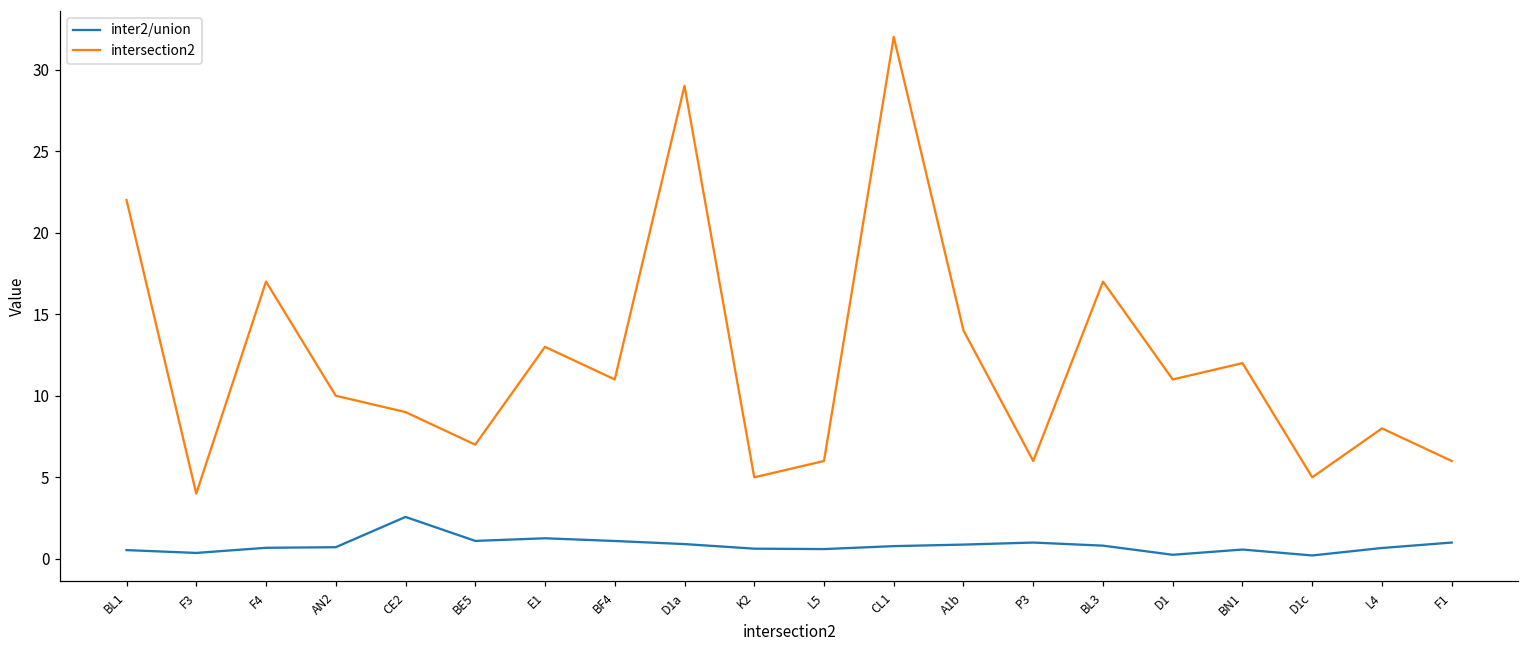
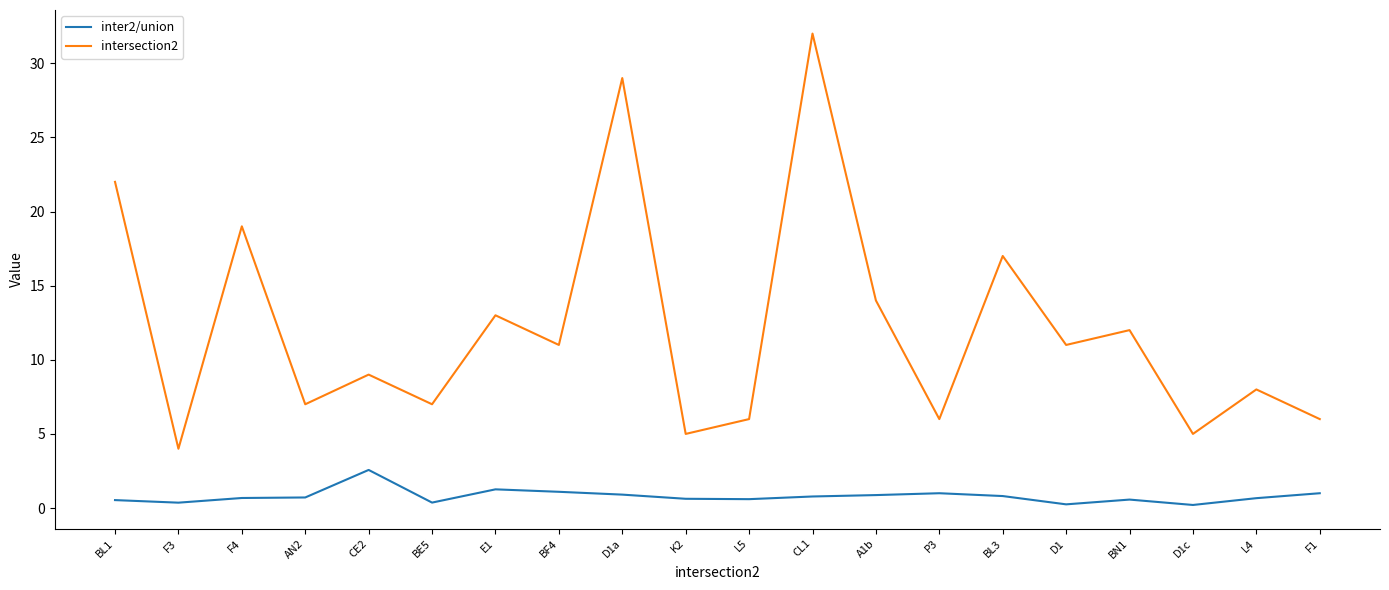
intersection2, F4: 17 -> 19
intersection2, AN2: 10 -> 7
inter2/union, BE5: 1.1 -> 0.4
